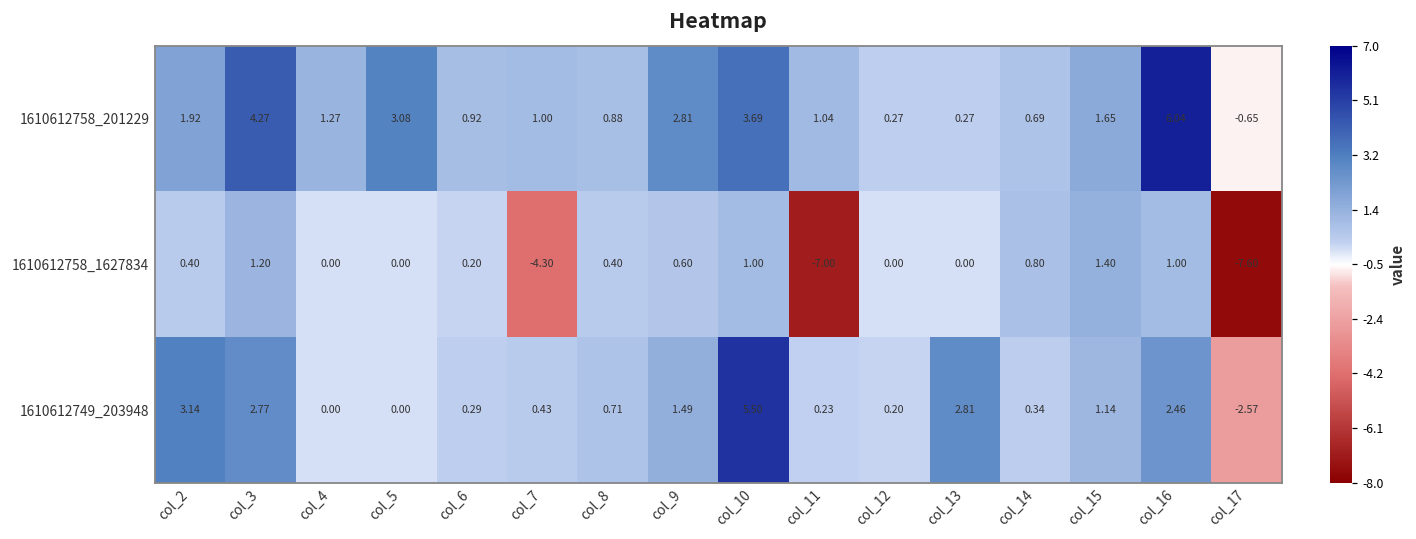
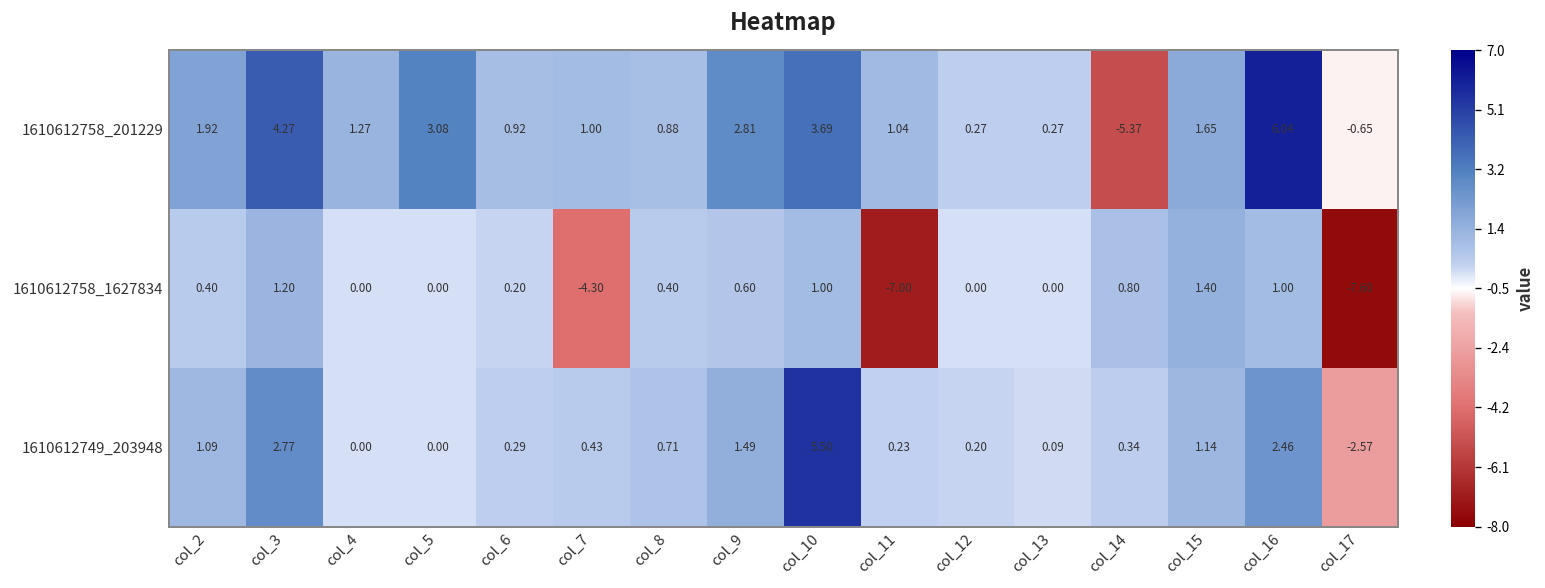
1610612758_201229, col_14: 0.69 -> -5.37
1610612749_203948, col_2: 3.14 -> 1.09
1610612749_203948, col_13: 2.81 -> 0.09
